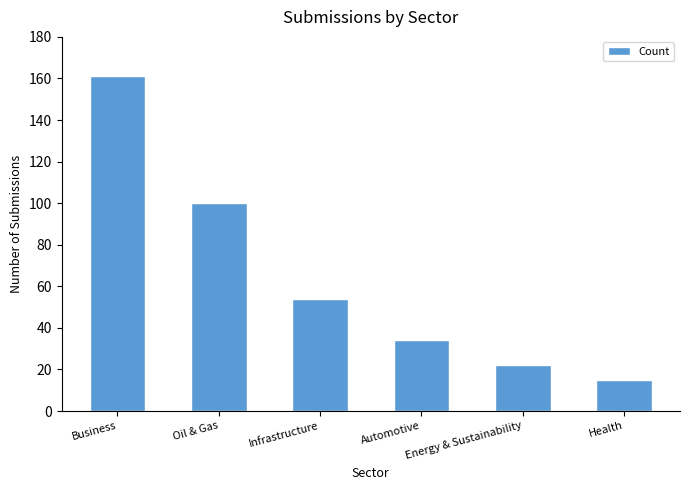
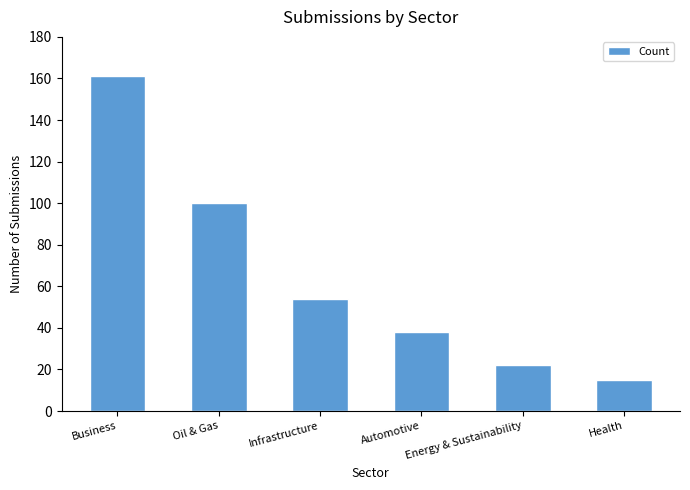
Automotive: 34 -> 38
